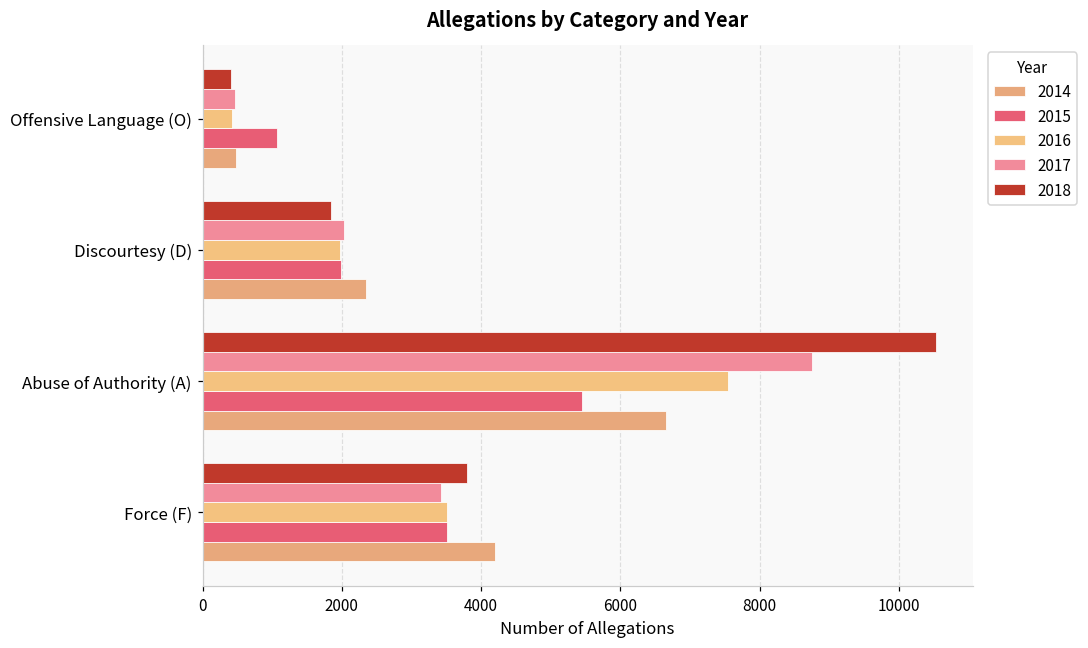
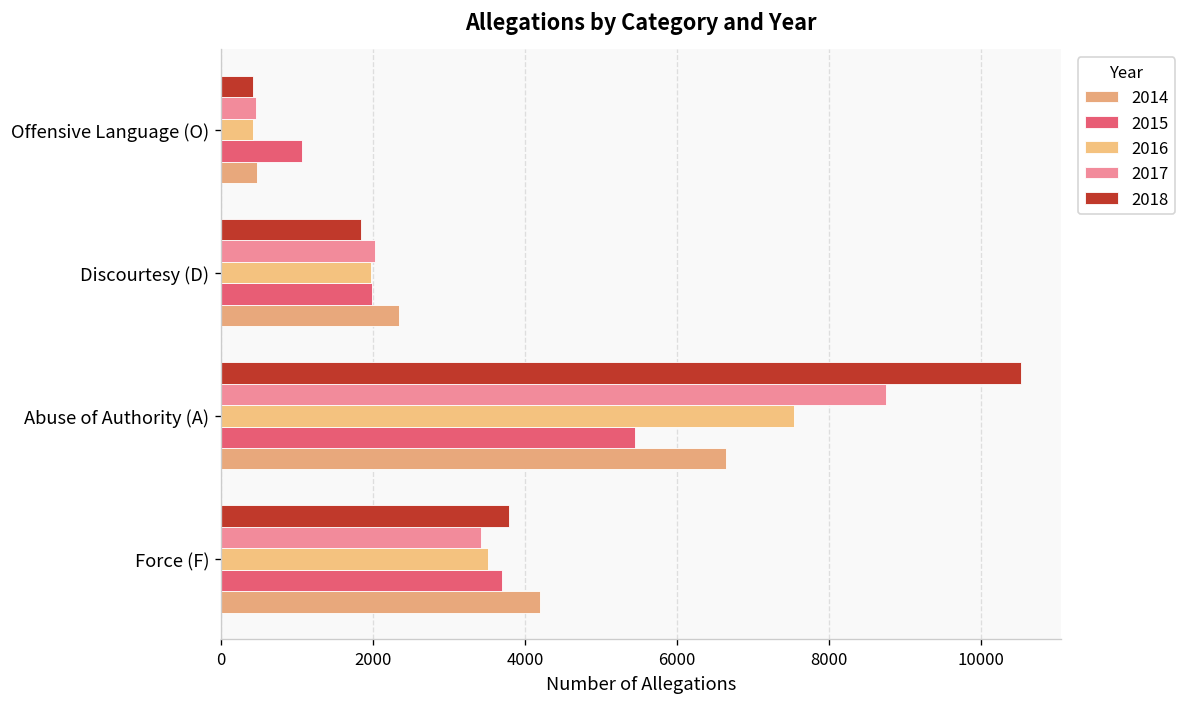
2015, Force (F): 3500 -> 3700
